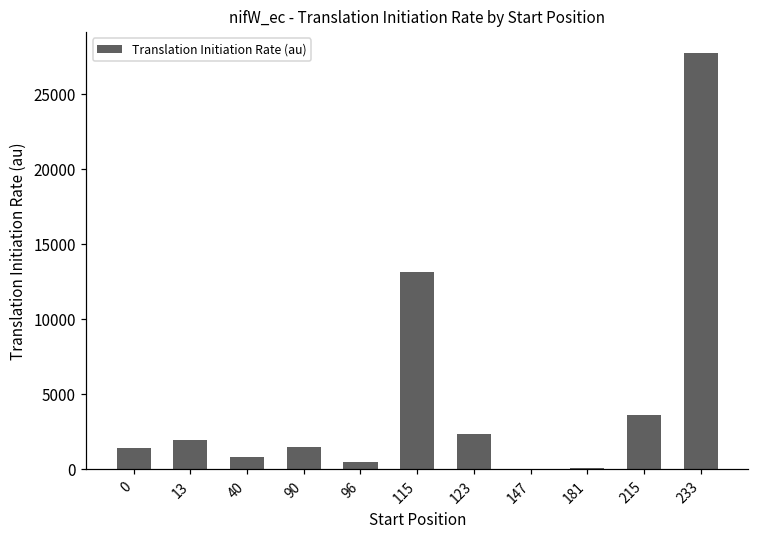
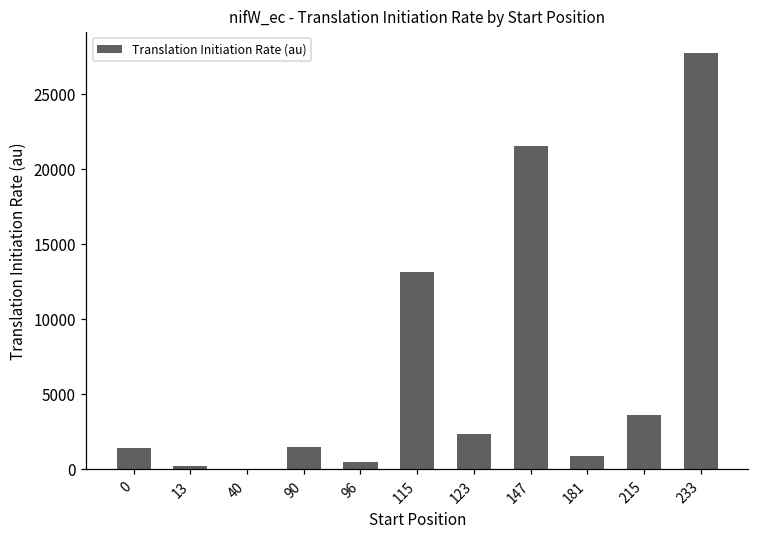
13: 2000 -> 200
40: 800 -> 0
147: 0 -> 21500
181: 100 -> 900
